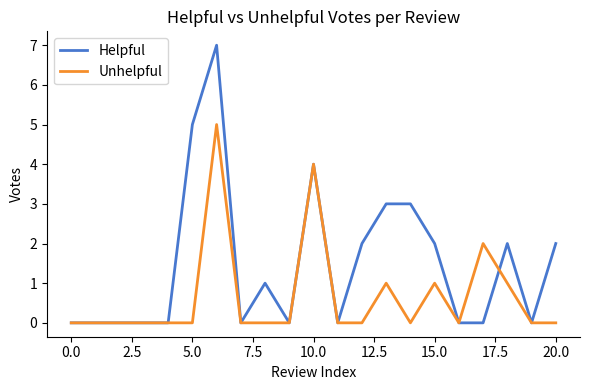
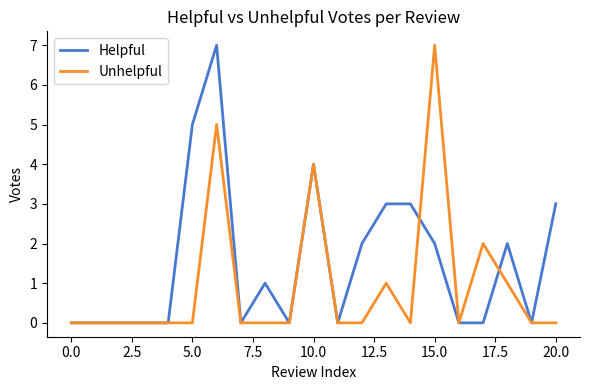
Unhelpful, 15.0: 1 -> 7
Helpful, 20.0: 2 -> 3
